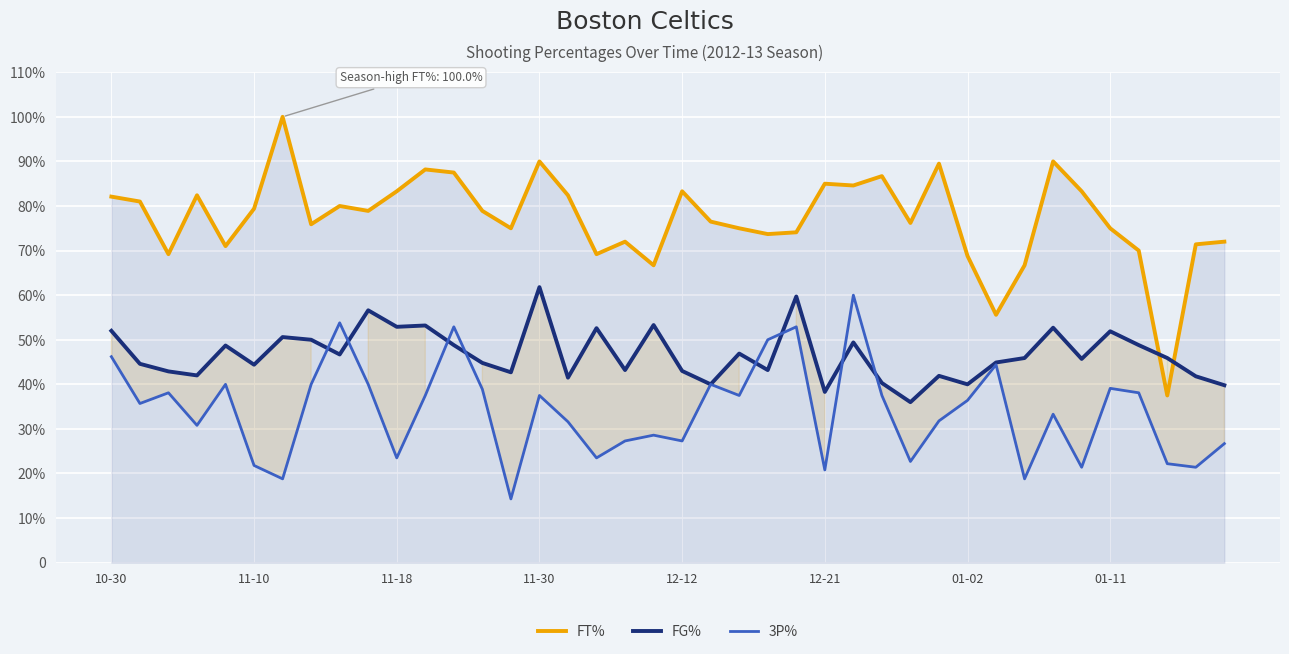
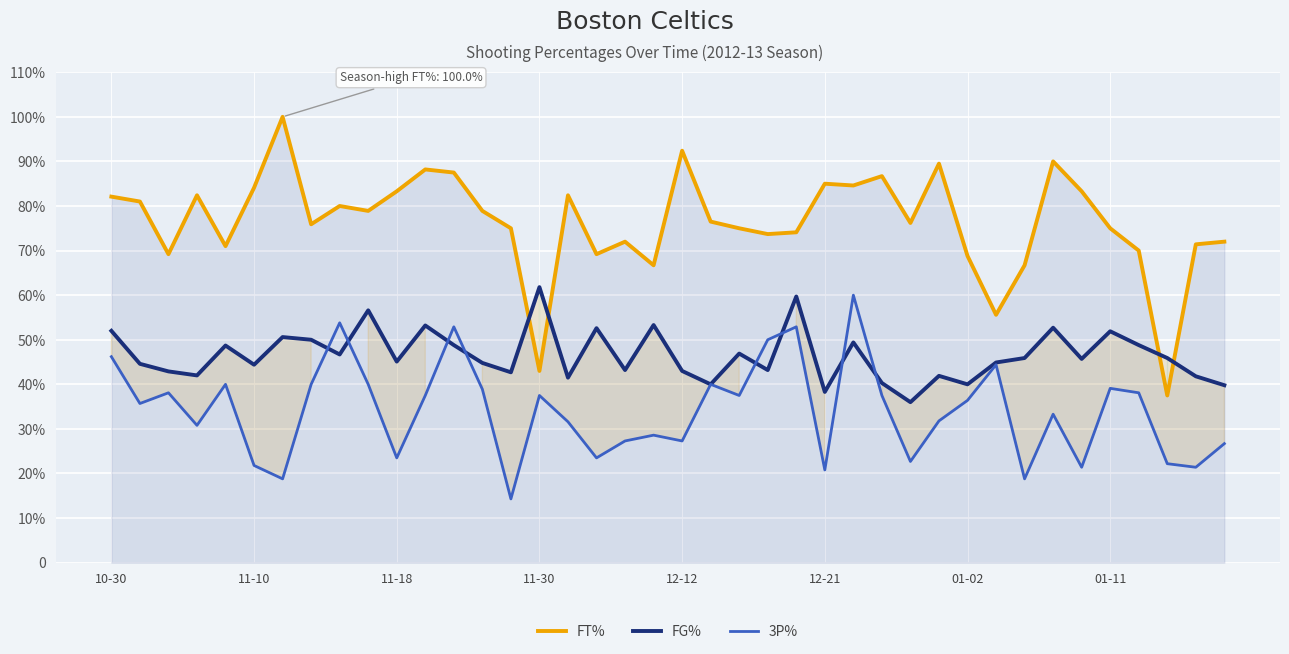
FT%, 11-10: 79% -> 84%
FG%, 11-18: 53% -> 45%
FT%, 11-30: 90% -> 43%
FT%, 12-12: 83% -> 92%
